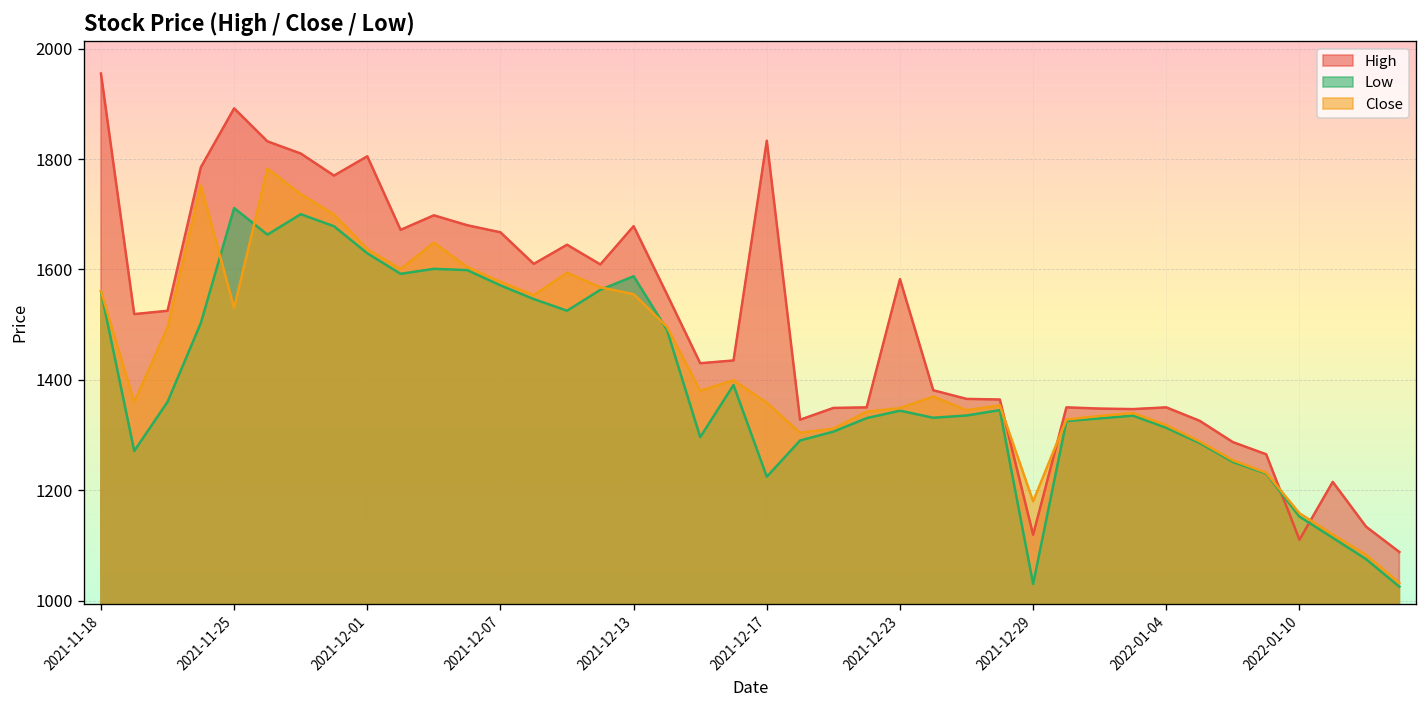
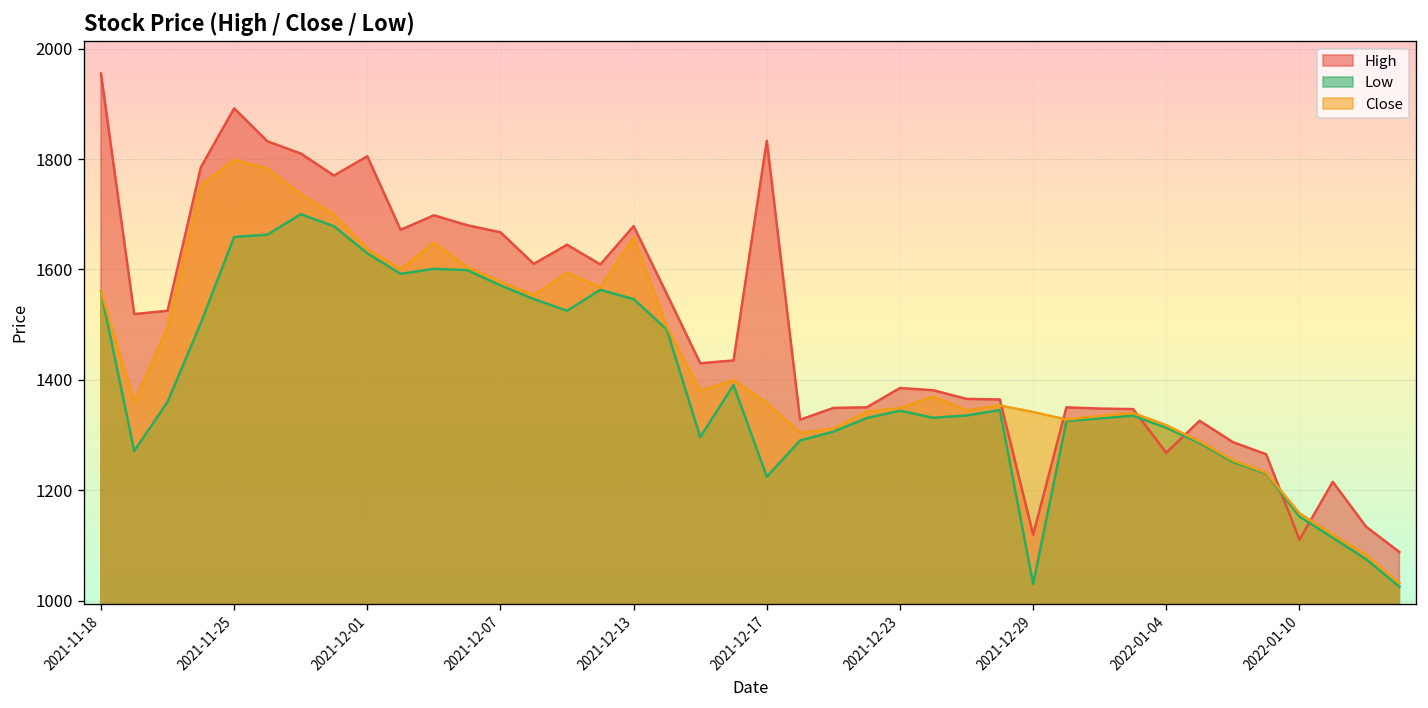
Low, 2021-11-25: 1710 -> 1660
Close, 2021-11-25: 1530 -> 1800
Low, 2021-12-13: 1590 -> 1550
Close, 2021-12-13: 1560 -> 1660
High, 2021-12-23: 1580 -> 1390
Close, 2021-12-29: 1180 -> 1340
High, 2022-01-04: 1350 -> 1270
